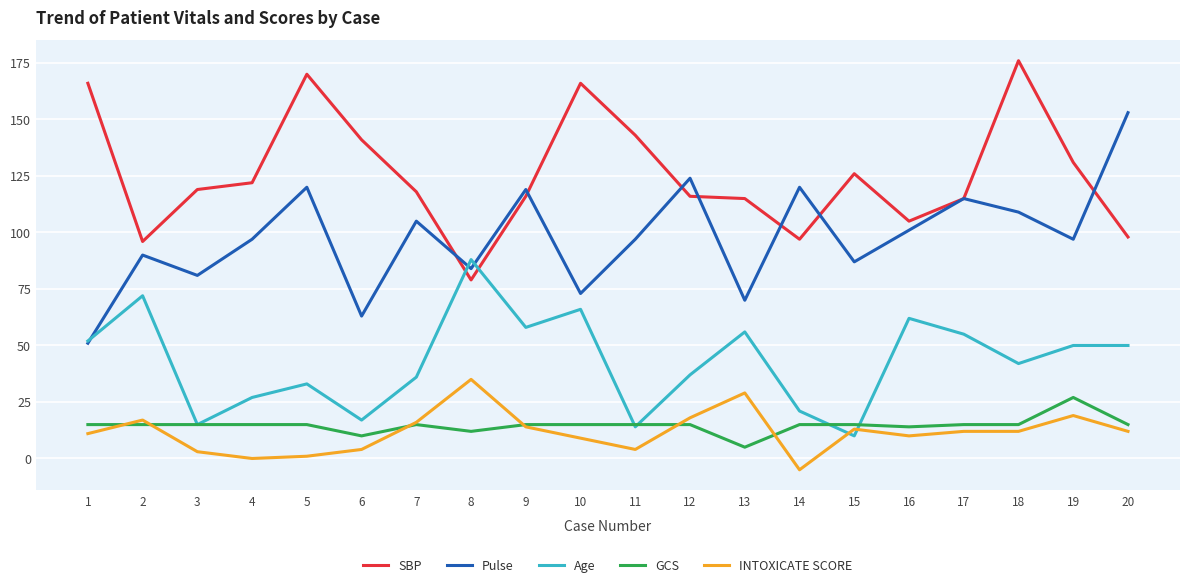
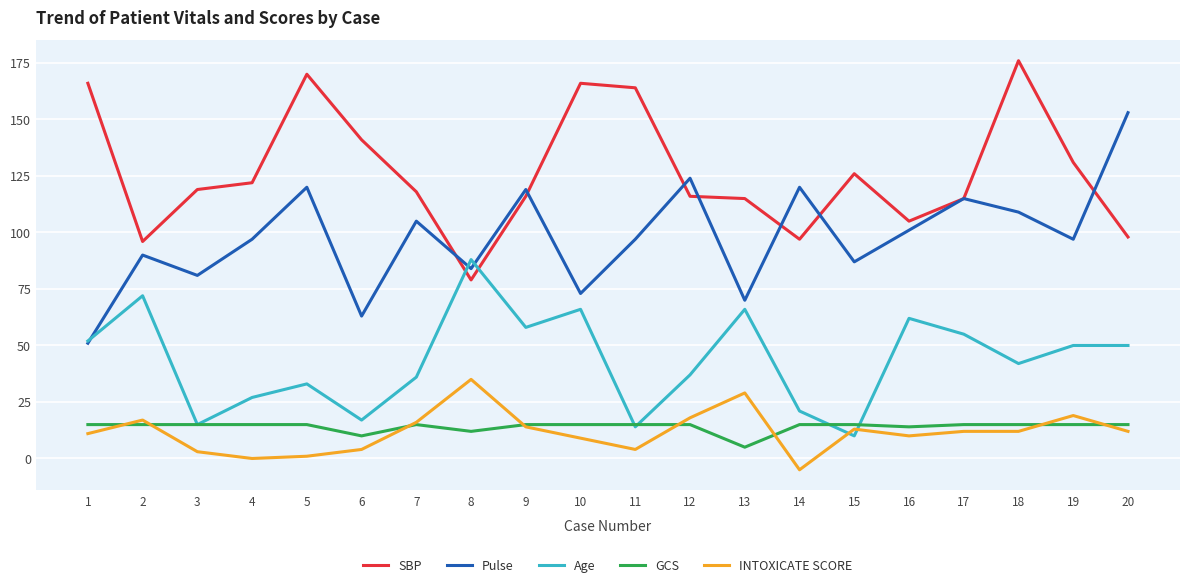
SBP, 11: 143 -> 164
Age, 13: 56 -> 66
GCS, 19: 27 -> 15
